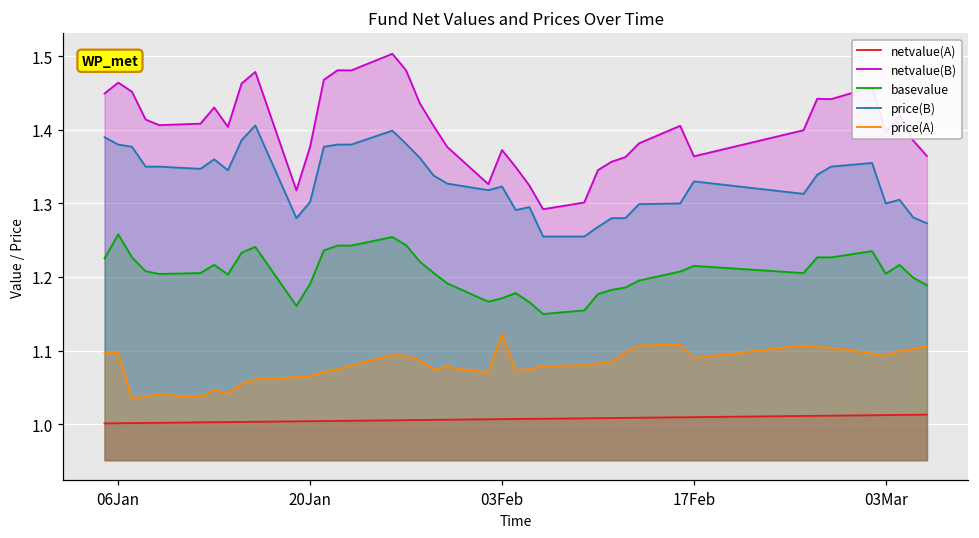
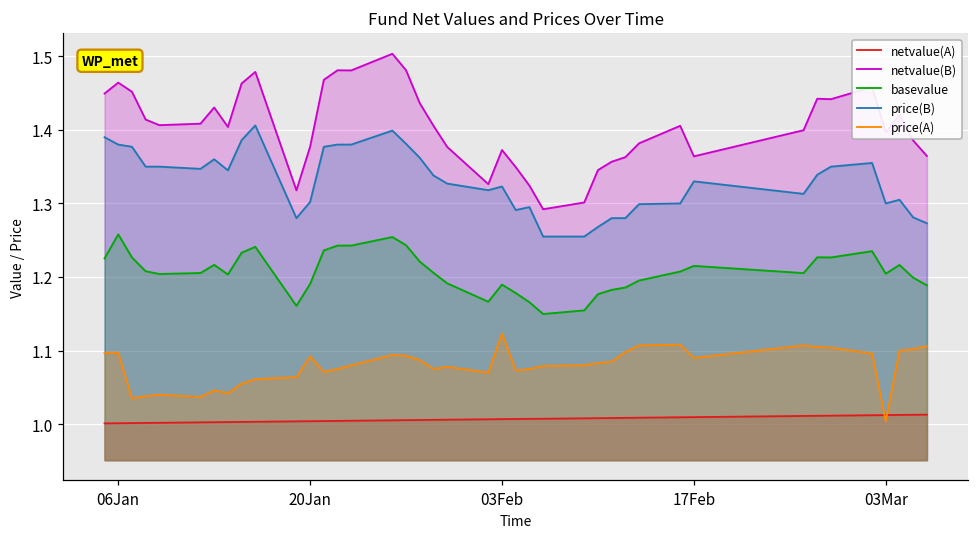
price(A), 20Jan: 1.07 -> 1.09
basevalue, 03Feb: 1.17 -> 1.19
price(A), 03Mar: 1.09 -> 1.00
